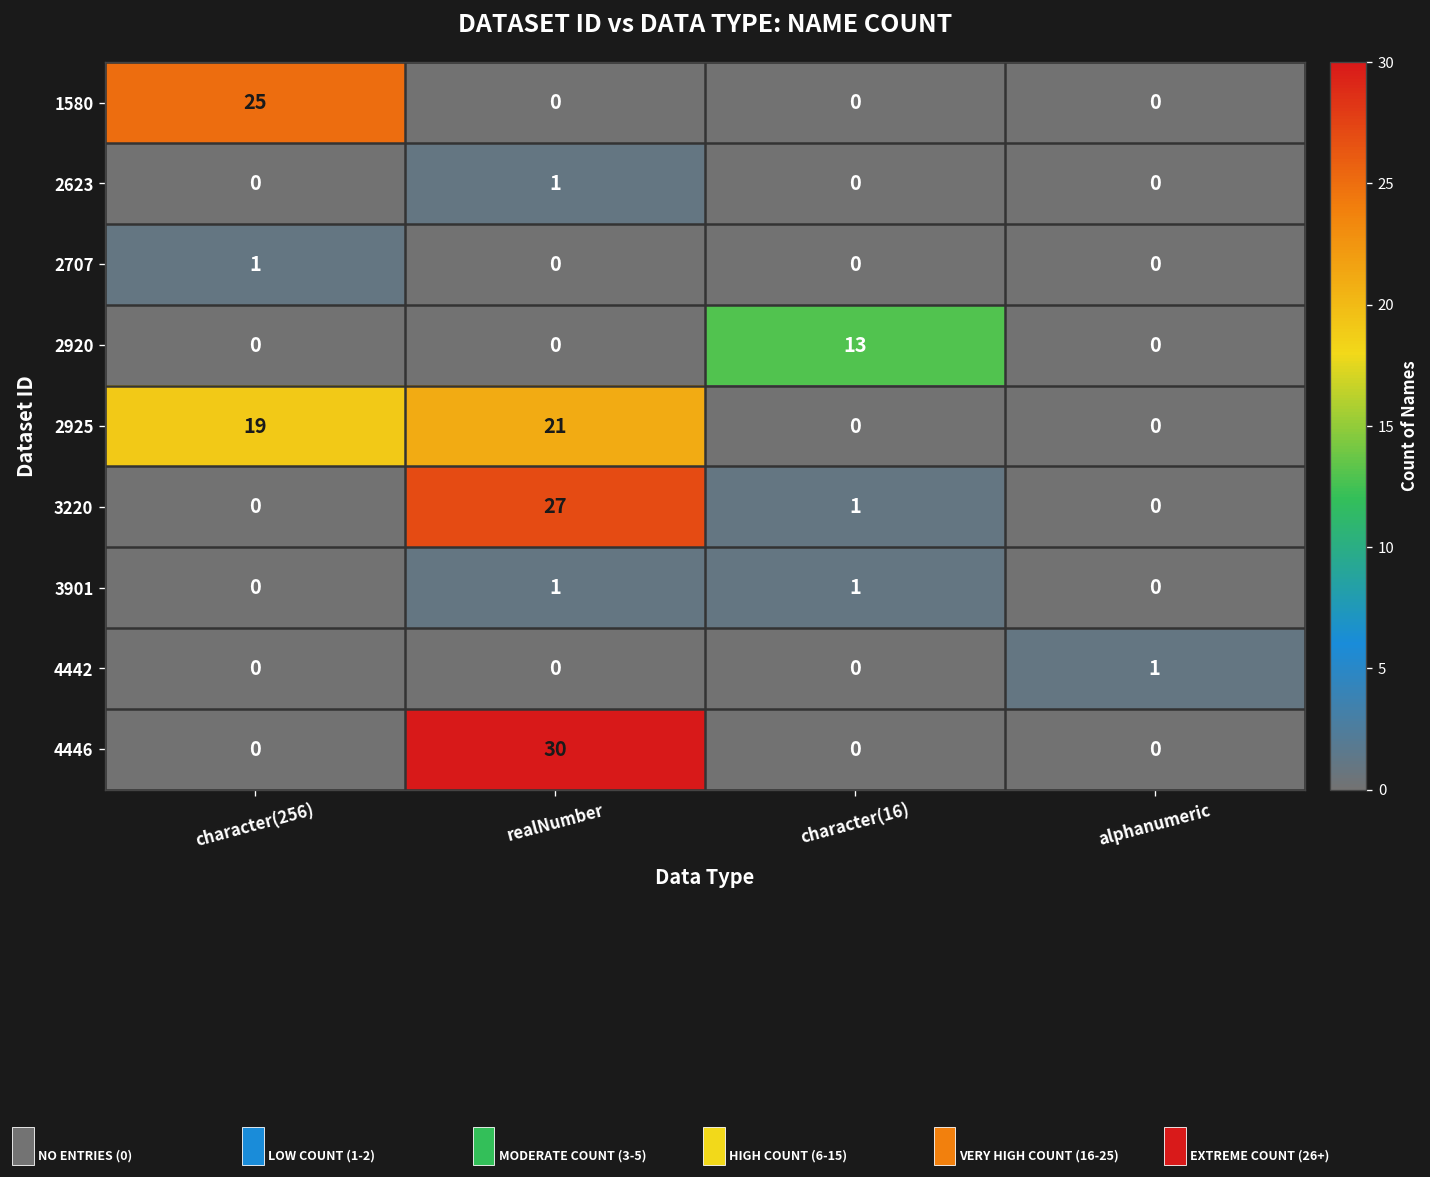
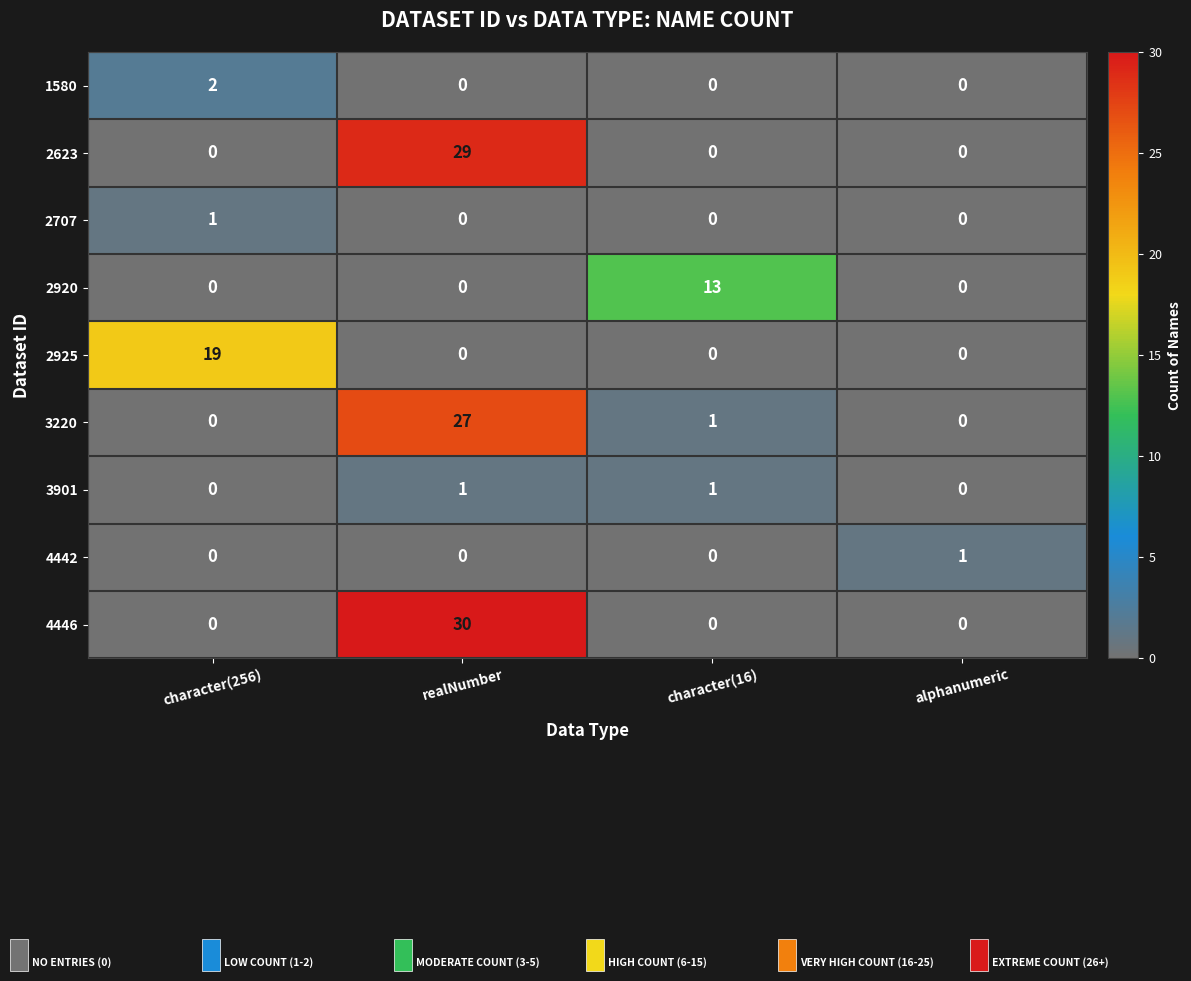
1580, character(256): 25 -> 2
2623, realNumber: 1 -> 29
2925, realNumber: 21 -> 0
